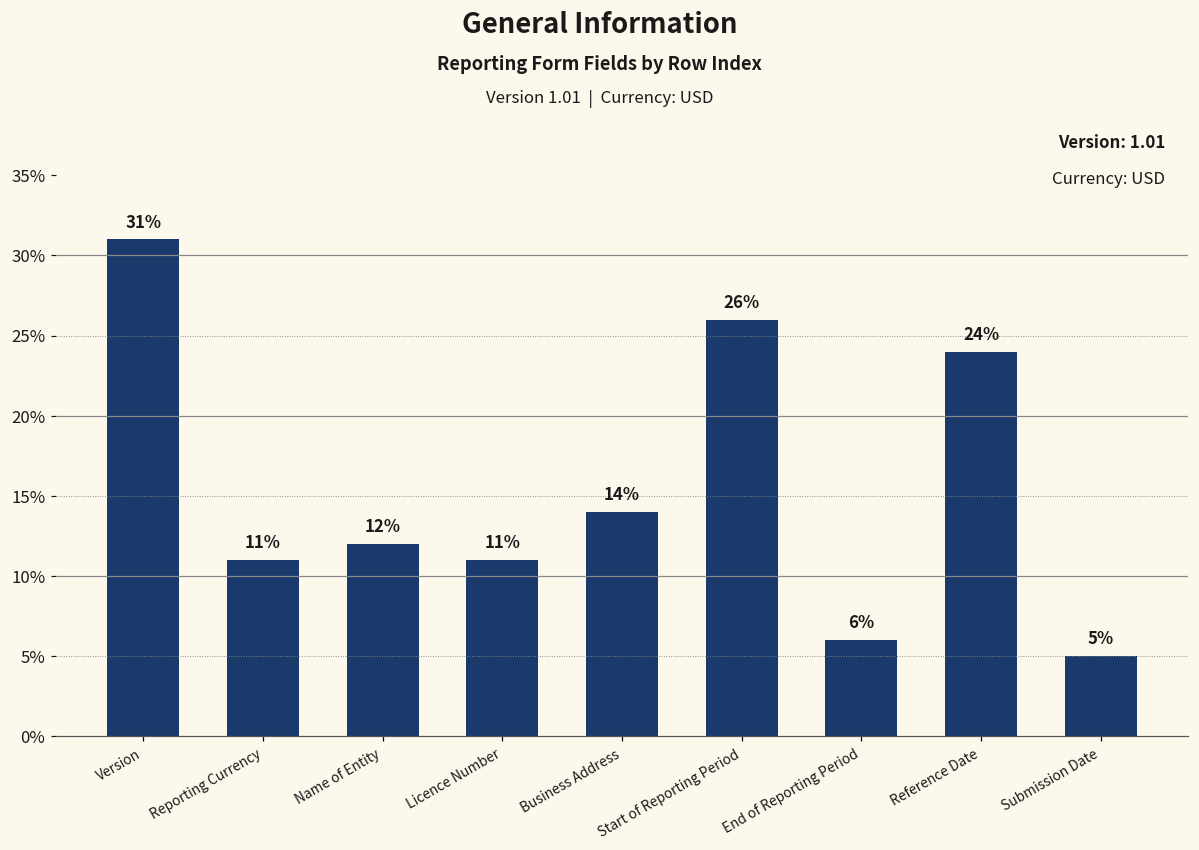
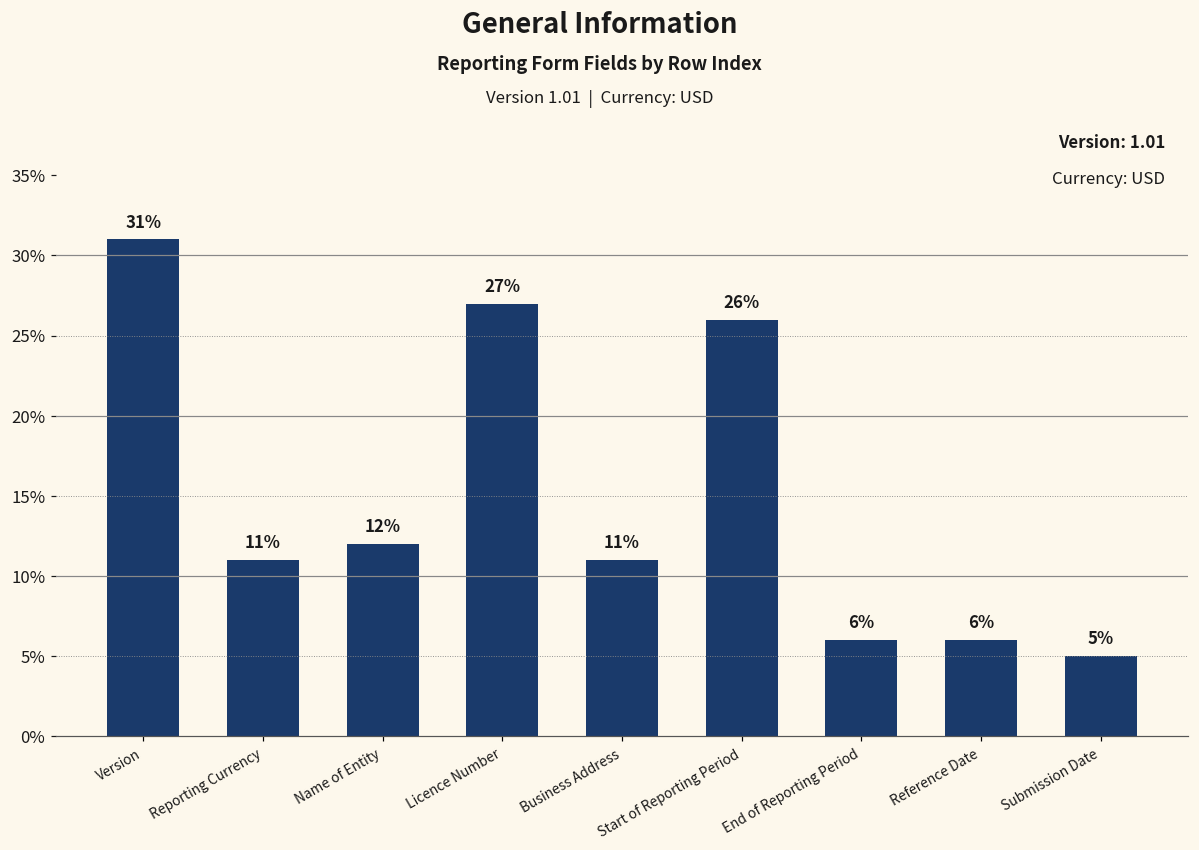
Licence Number: 11% -> 27%
Business Address: 14% -> 11%
Reference Date: 24% -> 6%
